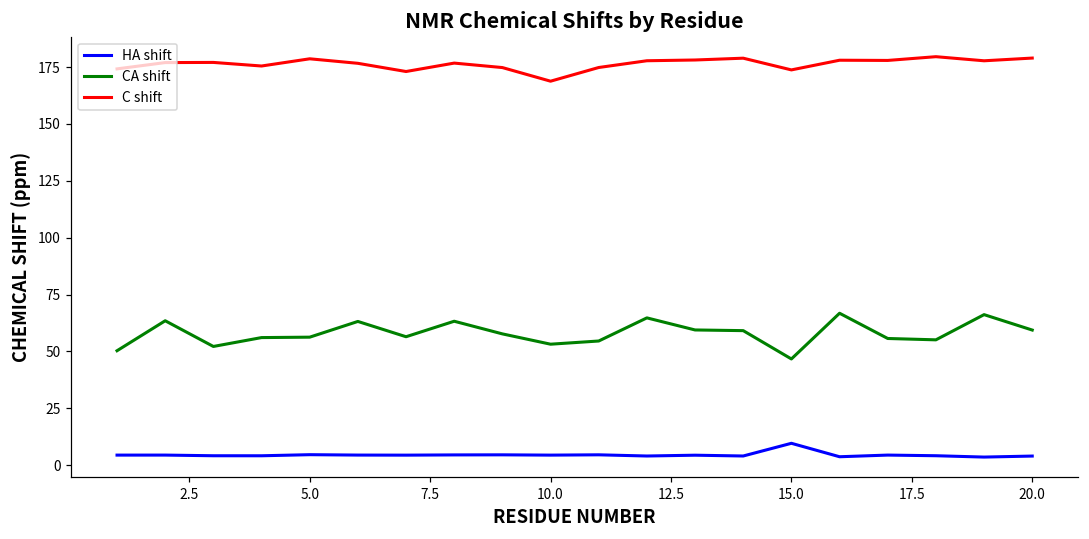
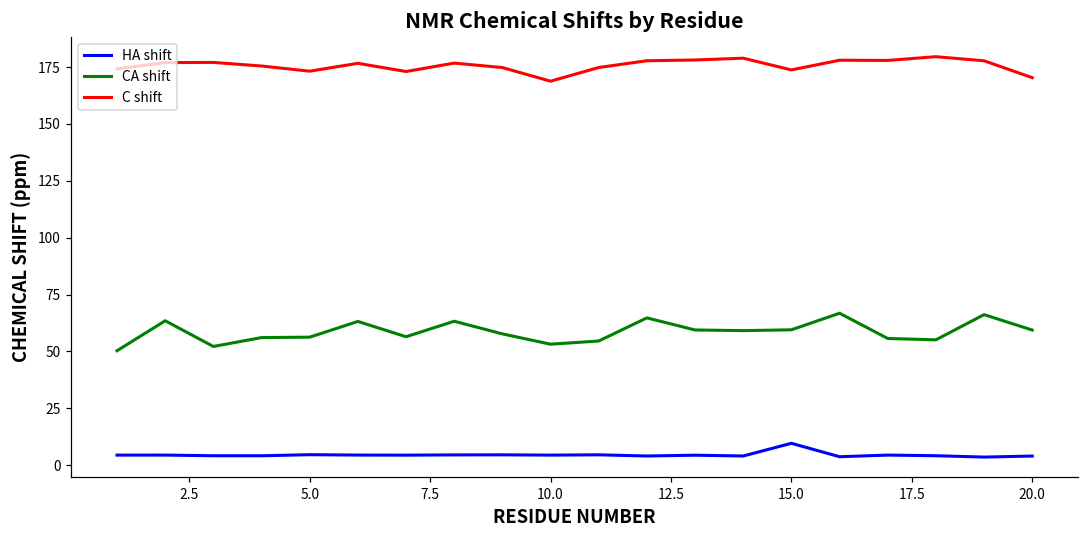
C shift, 5.0: 179 -> 173
CA shift, 15.0: 47 -> 60
C shift, 20.0: 179 -> 170
